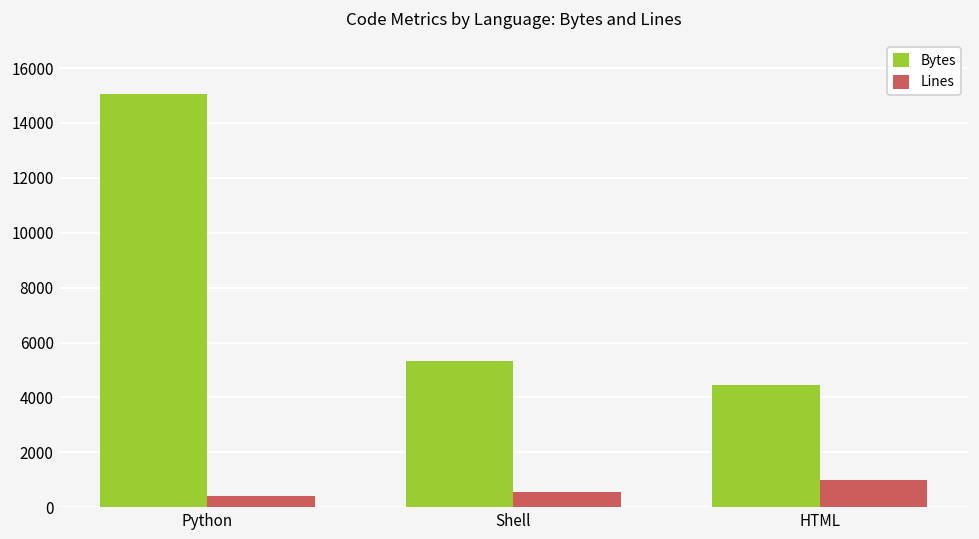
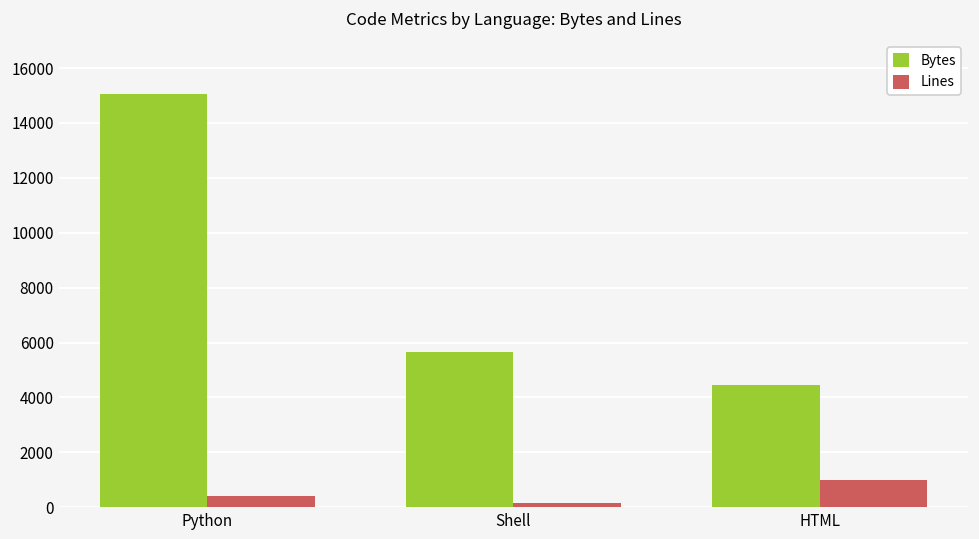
Bytes, Shell: 5300 -> 5700
Lines, Shell: 600 -> 100
